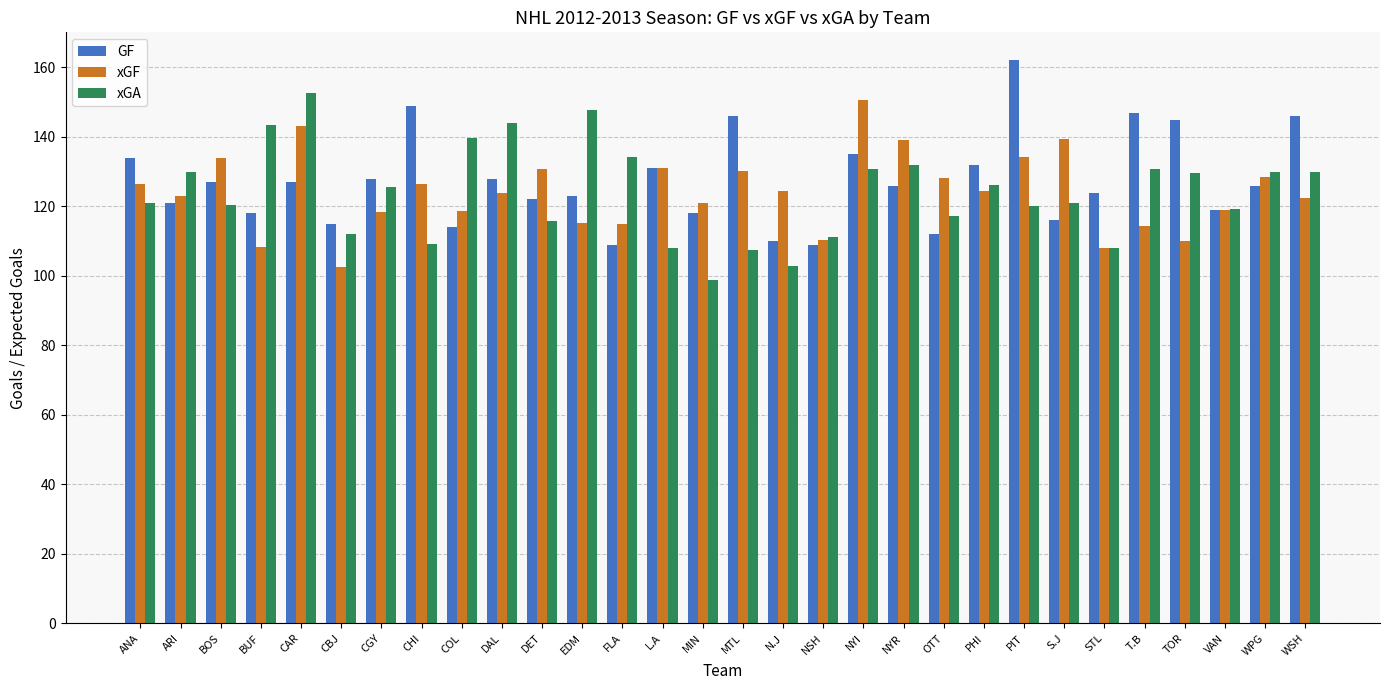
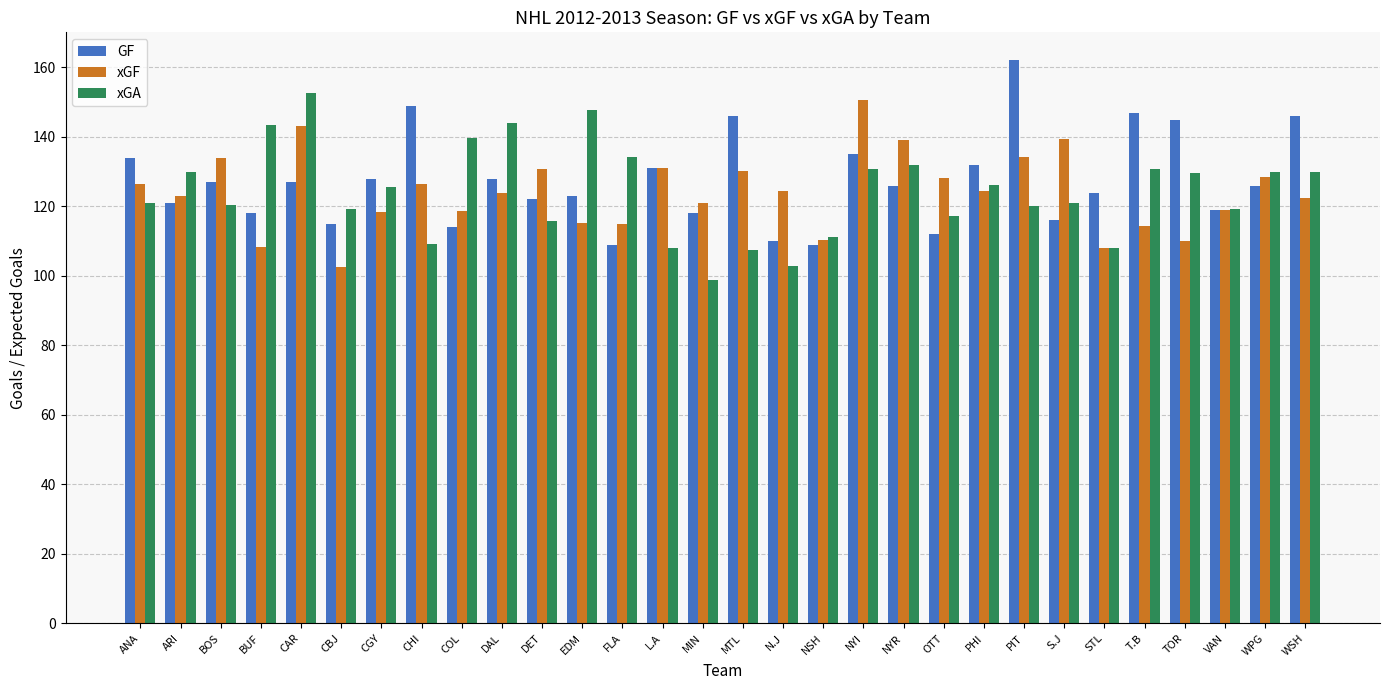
xGA, CBJ: 112 -> 119
